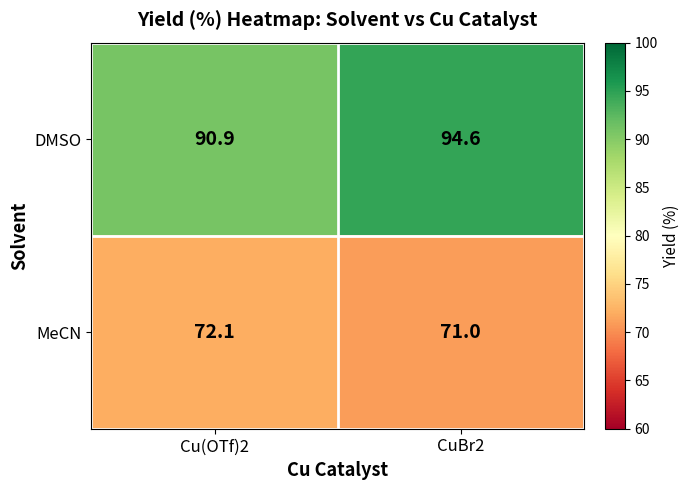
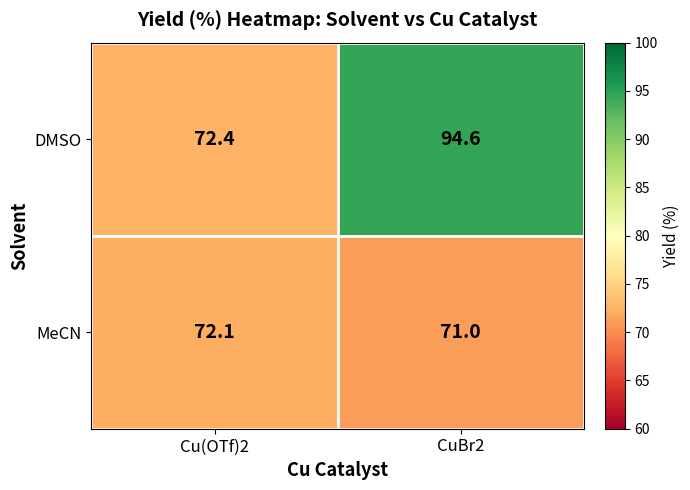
DMSO, Cu(OTf)2: 90.9 -> 72.4
